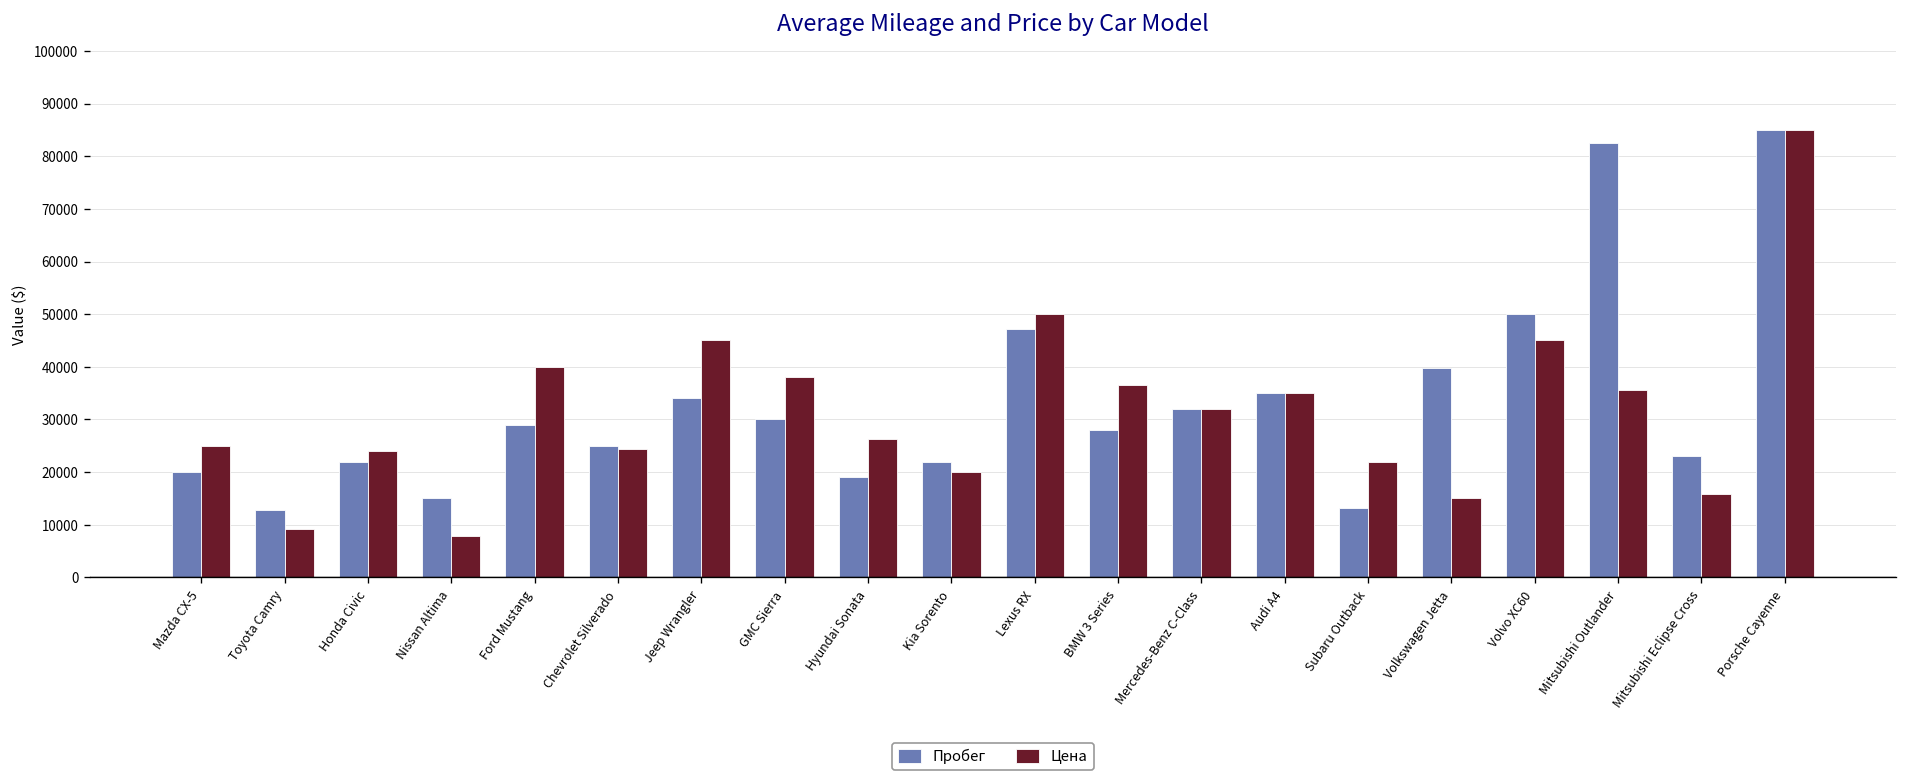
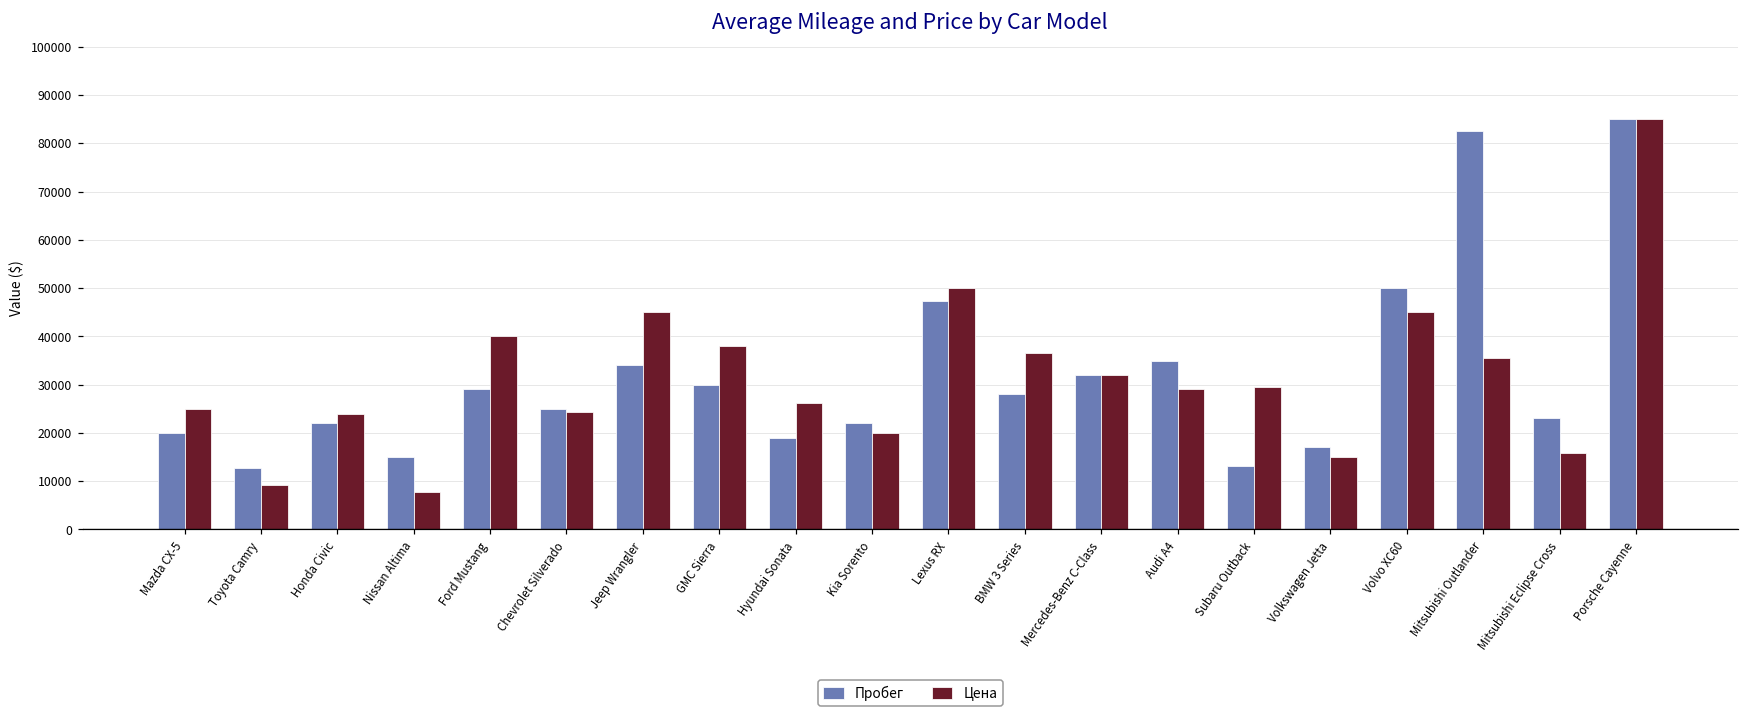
Цена, Audi A4: 35000 -> 29000
Цена, Subaru Outback: 22000 -> 29000
Пробег, Volkswagen Jetta: 40000 -> 17000
